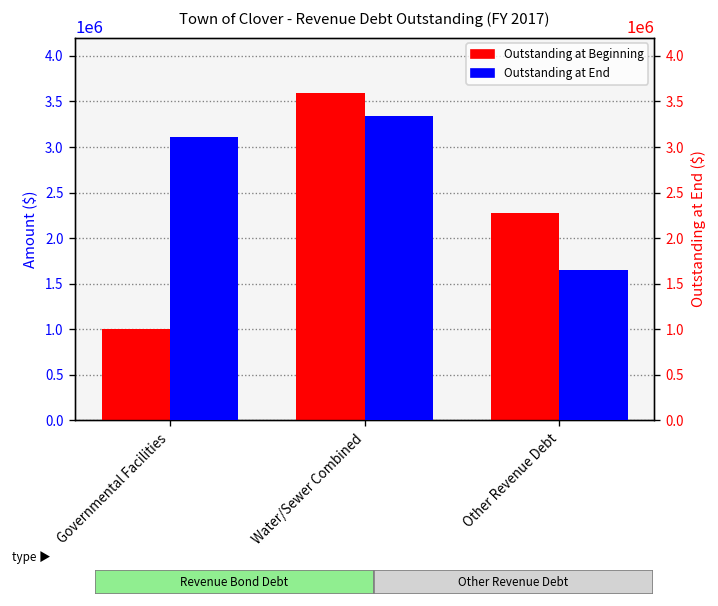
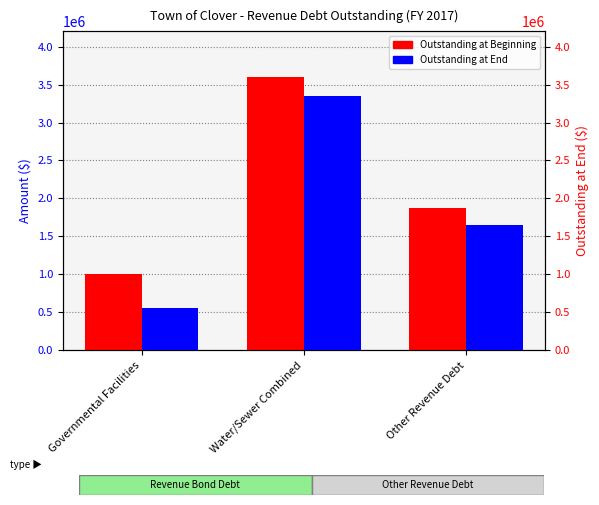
Outstanding at Beginning, Other Revenue Debt: 2300000 -> 1900000
Outstanding at End, Governmental Facilities: 3100000 -> 600000
